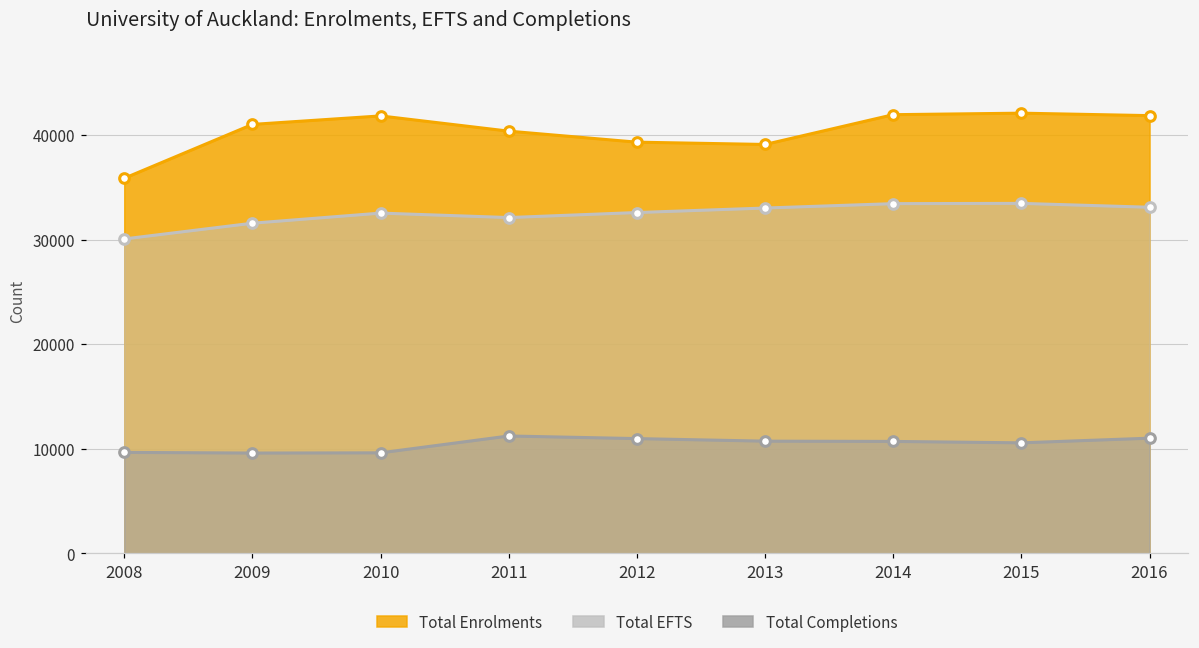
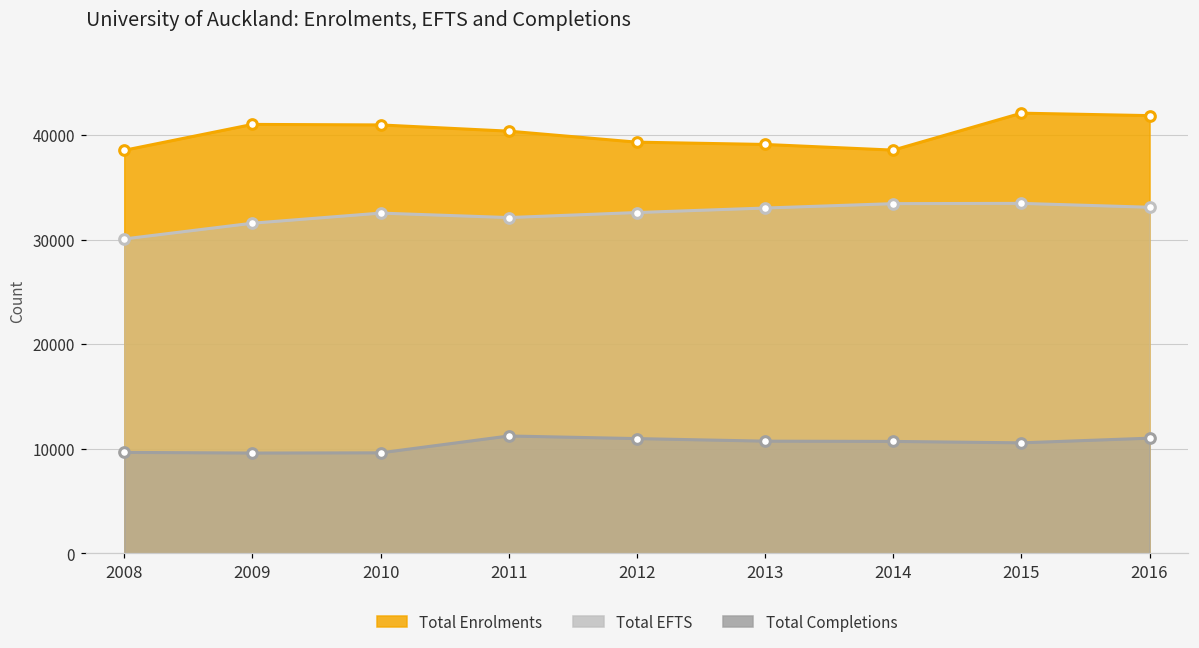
Total Enrolments, 2008: 36000 -> 39000
Total Enrolments, 2010: 42000 -> 41000
Total Enrolments, 2014: 42000 -> 39000
